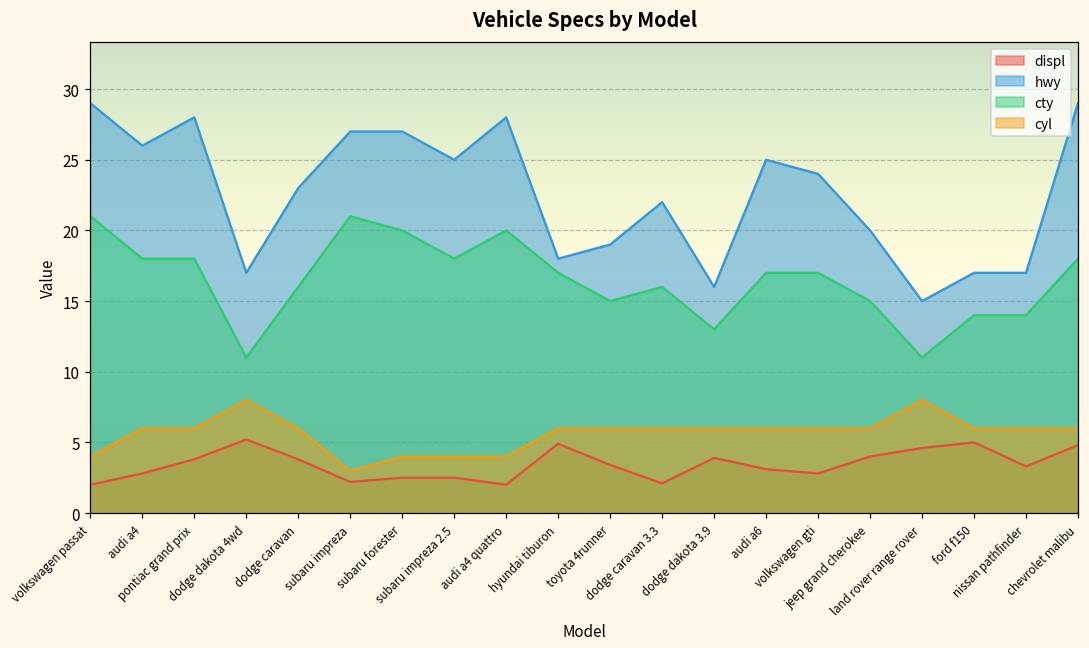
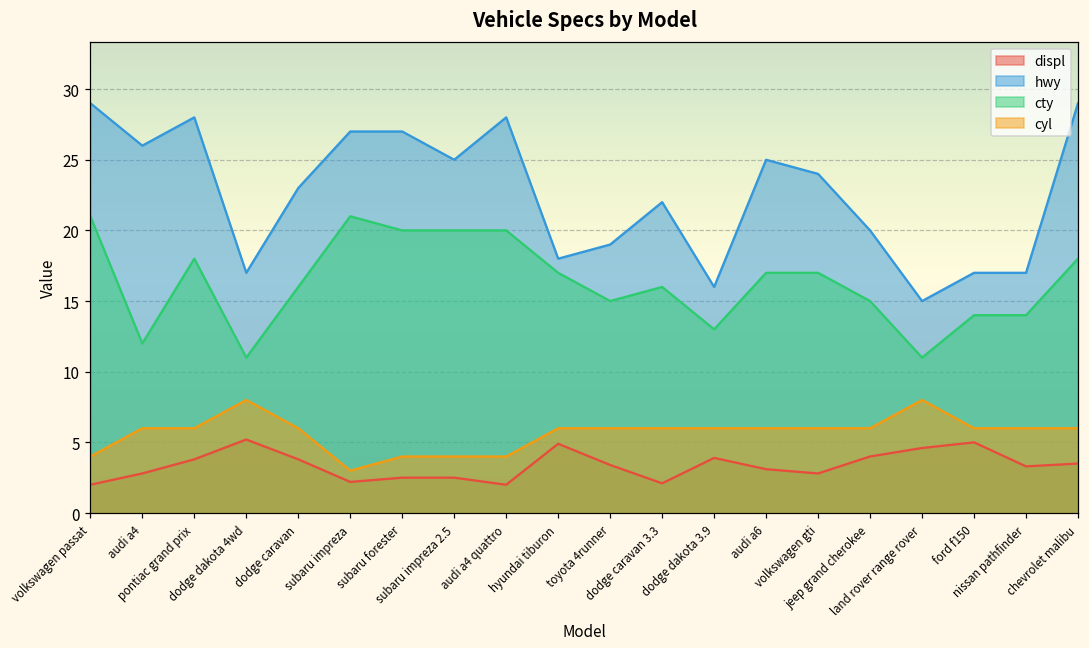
cty, audi a4: 18 -> 12
cty, subaru impreza 2.5: 18 -> 20
displ, chevrolet malibu: 4.8 -> 3.5
